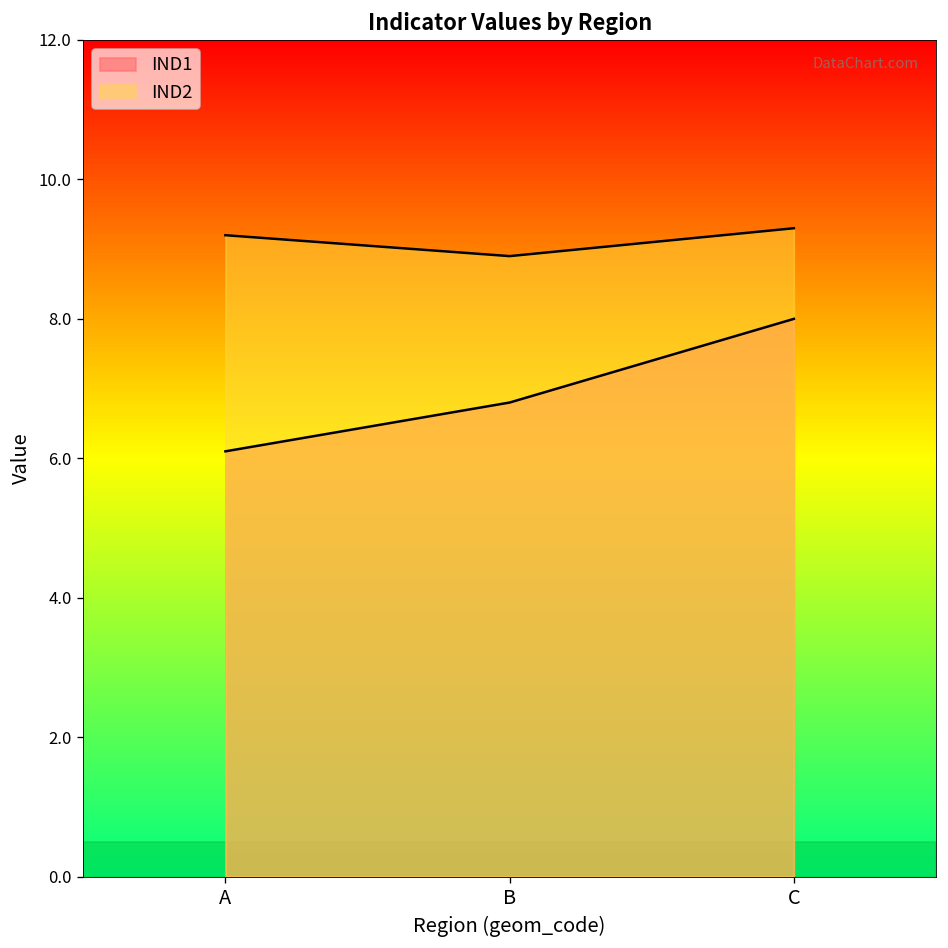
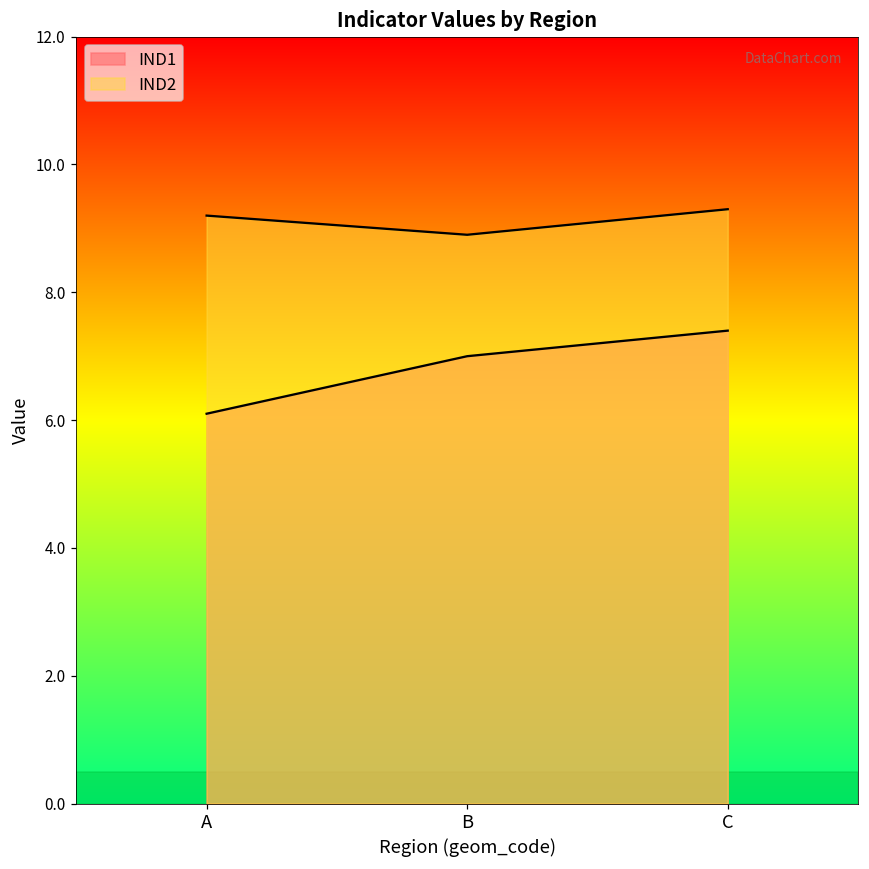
IND1, B: 6.8 -> 7.0
IND1, C: 8.0 -> 7.4
